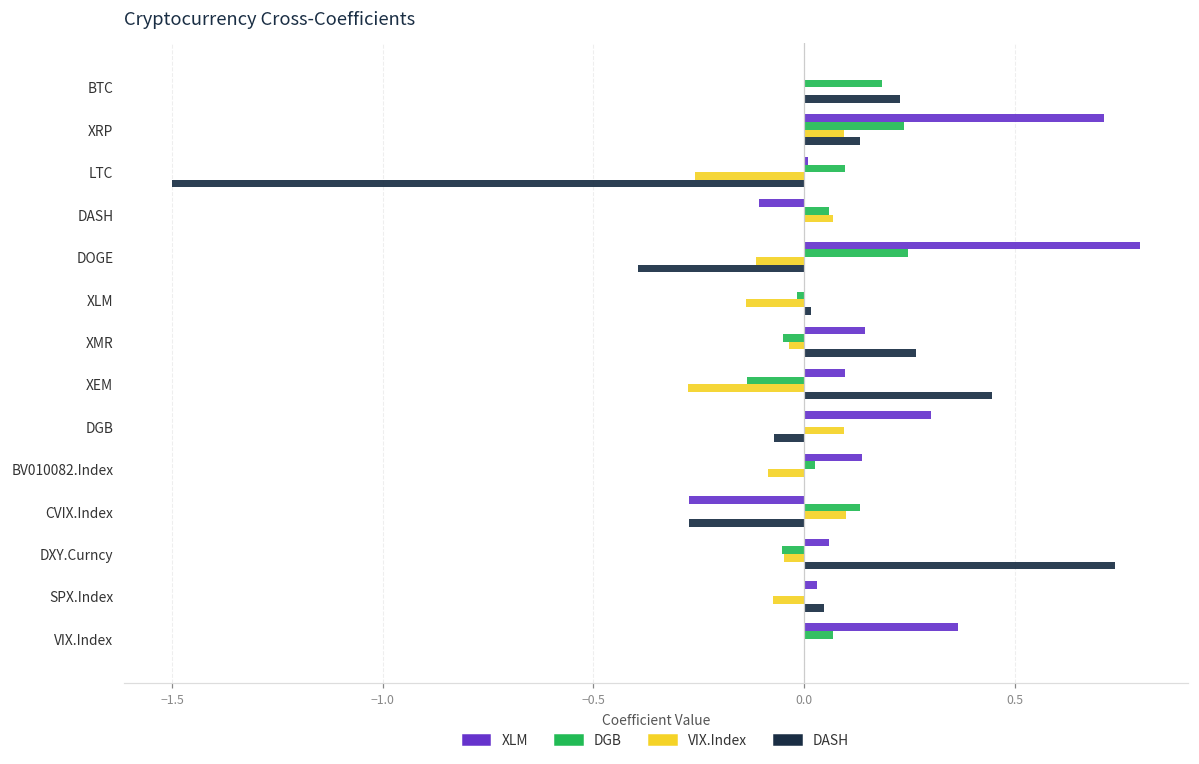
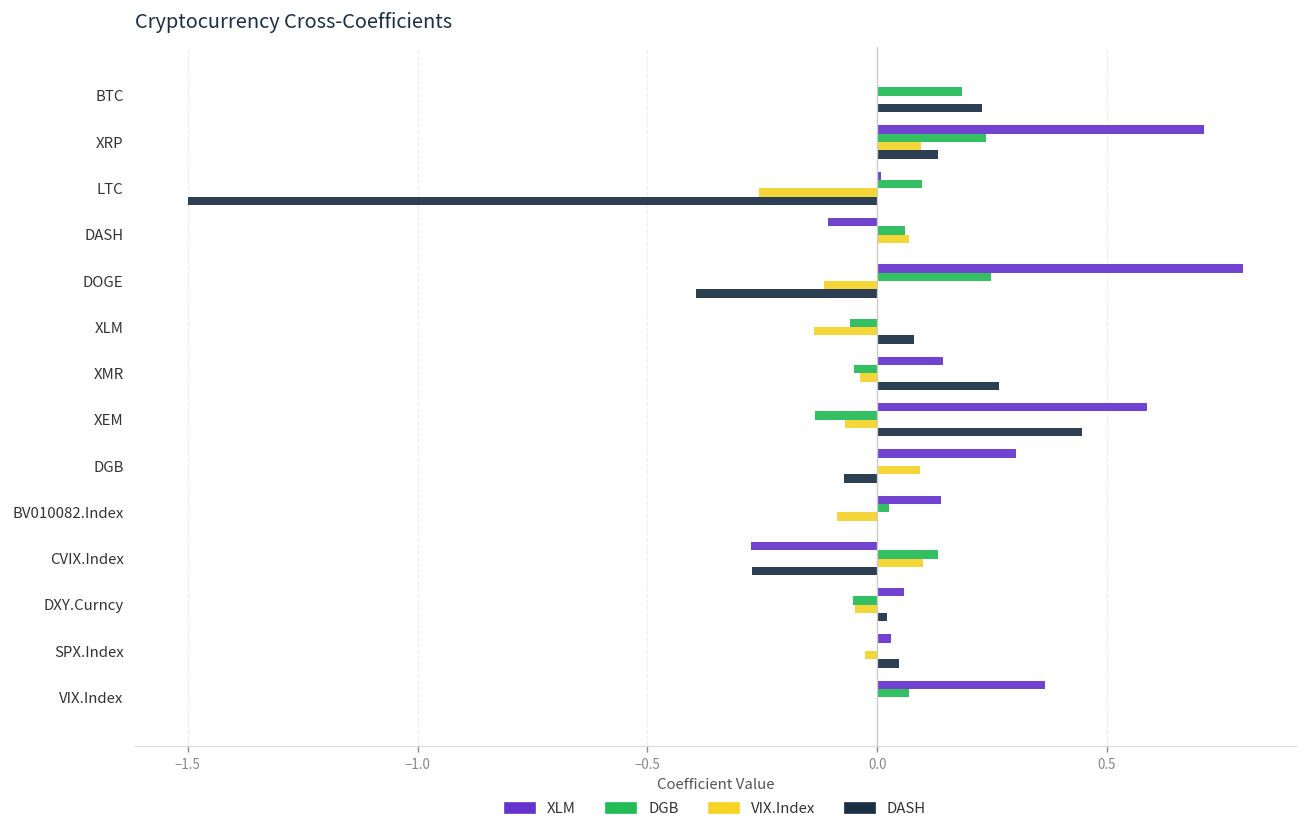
DGB, XLM: -0.02 -> -0.06
DASH, XLM: 0.02 -> 0.08
XLM, XEM: 0.10 -> 0.59
VIX.Index, XEM: -0.28 -> -0.07
DASH, DXY.Curncy: 0.74 -> 0.02
VIX.Index, SPX.Index: -0.07 -> -0.03
